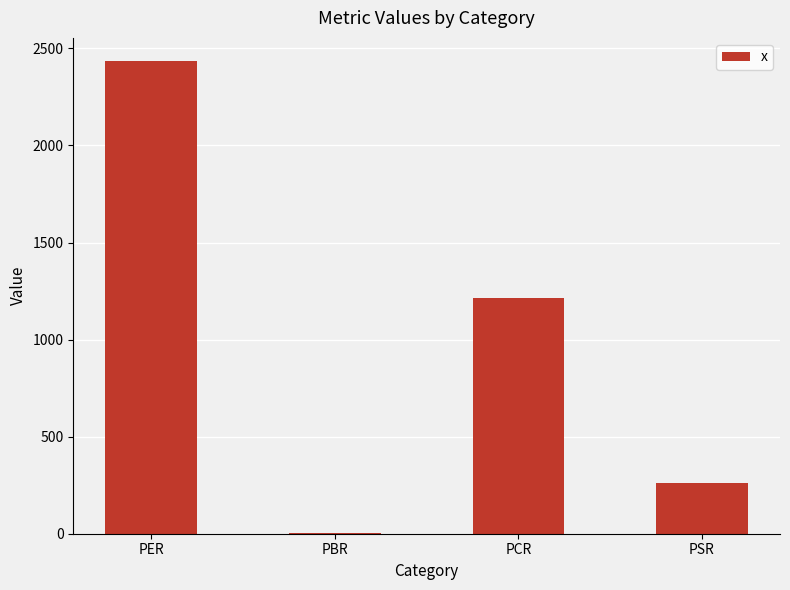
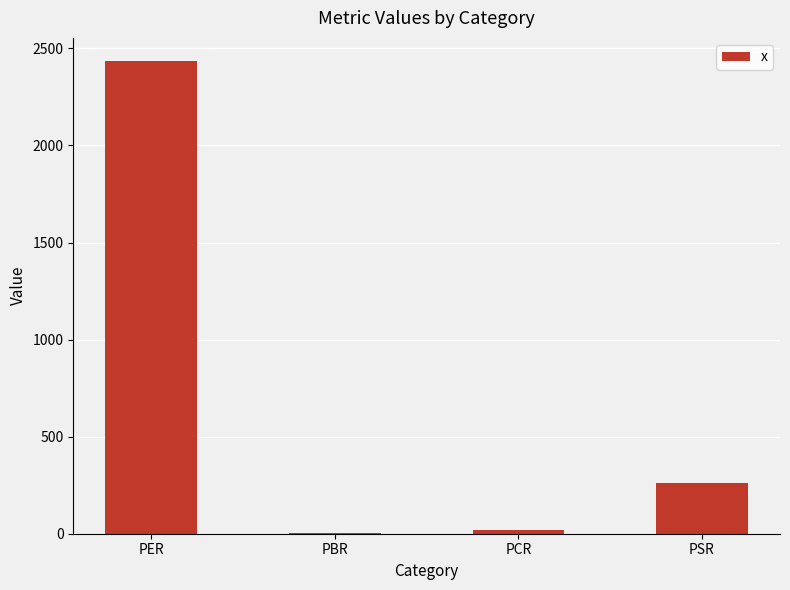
PCR: 1210 -> 20
